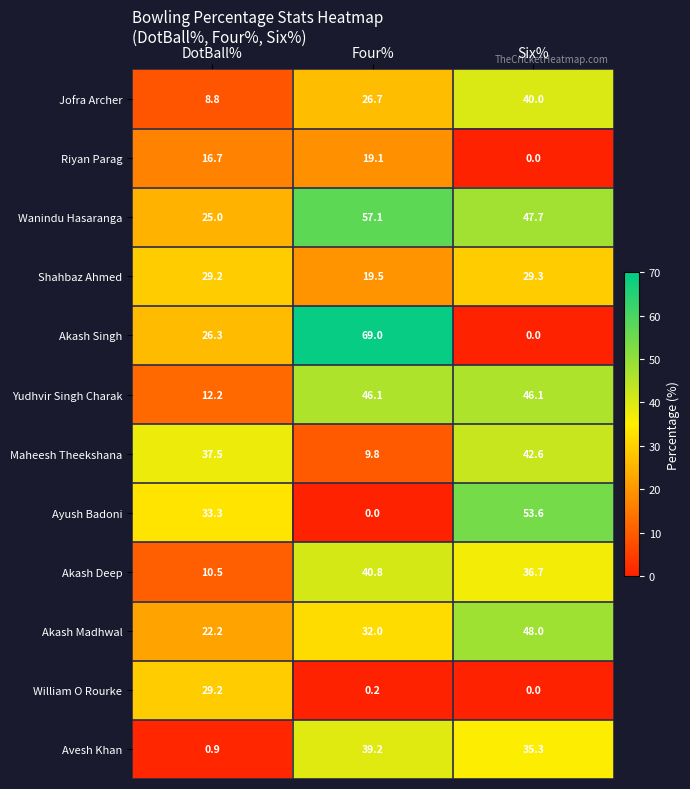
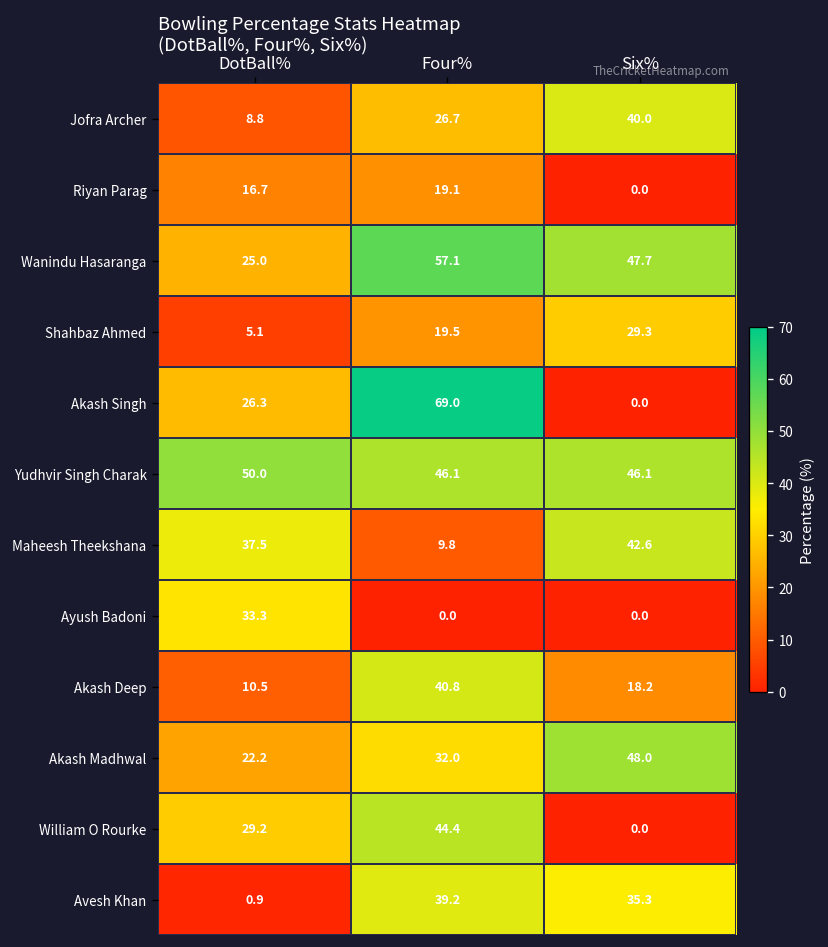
Shahbaz Ahmed, DotBall%: 29.2 -> 5.1
Yudhvir Singh Charak, DotBall%: 12.2 -> 50.0
Ayush Badoni, Six%: 53.6 -> 0.0
Akash Deep, Six%: 36.7 -> 18.2
William O Rourke, Four%: 0.2 -> 44.4
